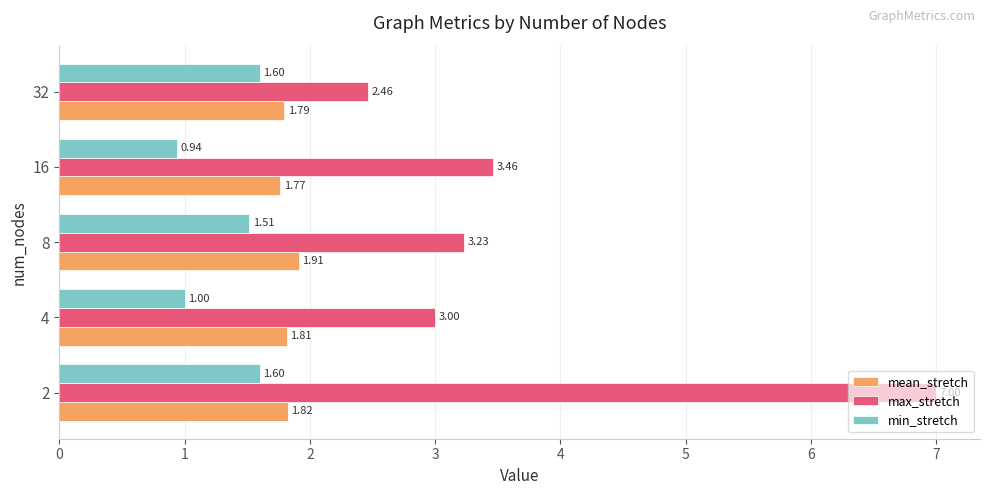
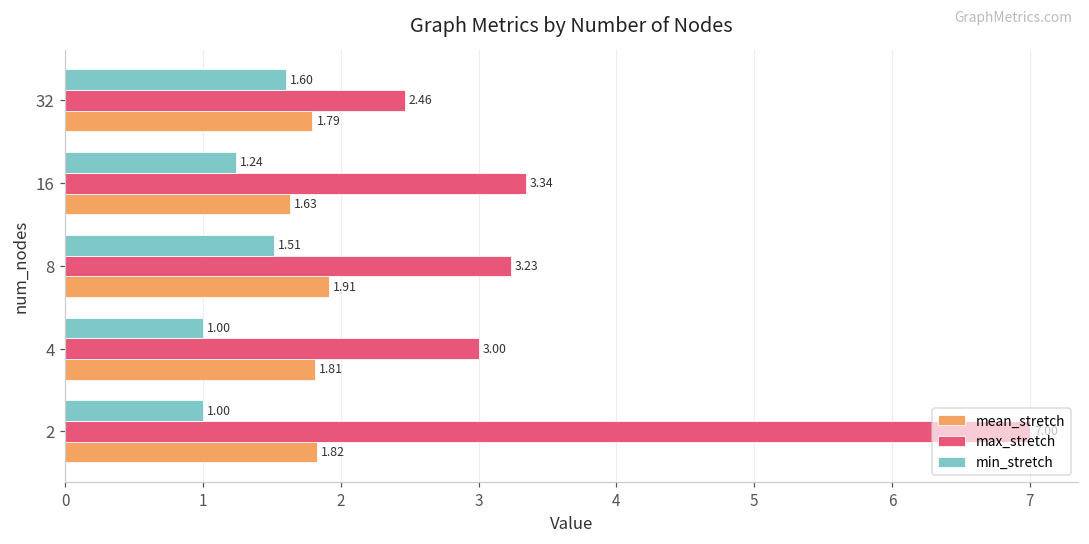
min_stretch, 16: 0.94 -> 1.24
max_stretch, 16: 3.46 -> 3.34
mean_stretch, 16: 1.77 -> 1.63
min_stretch, 2: 1.60 -> 1.00
